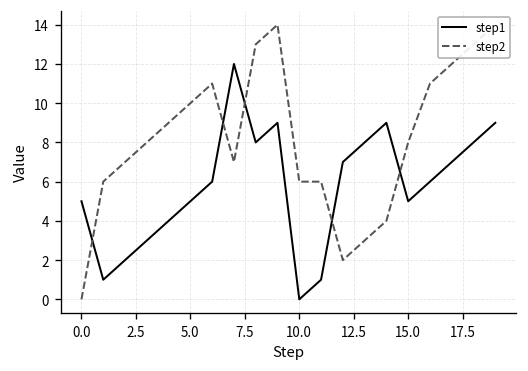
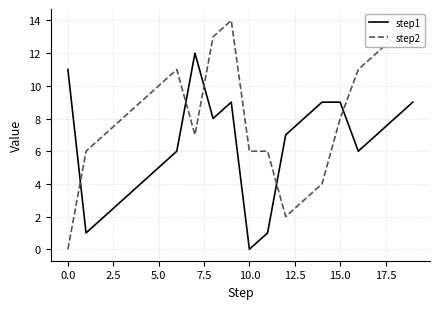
step1, 0.0: 5 -> 11
step1, 15.0: 5 -> 9
